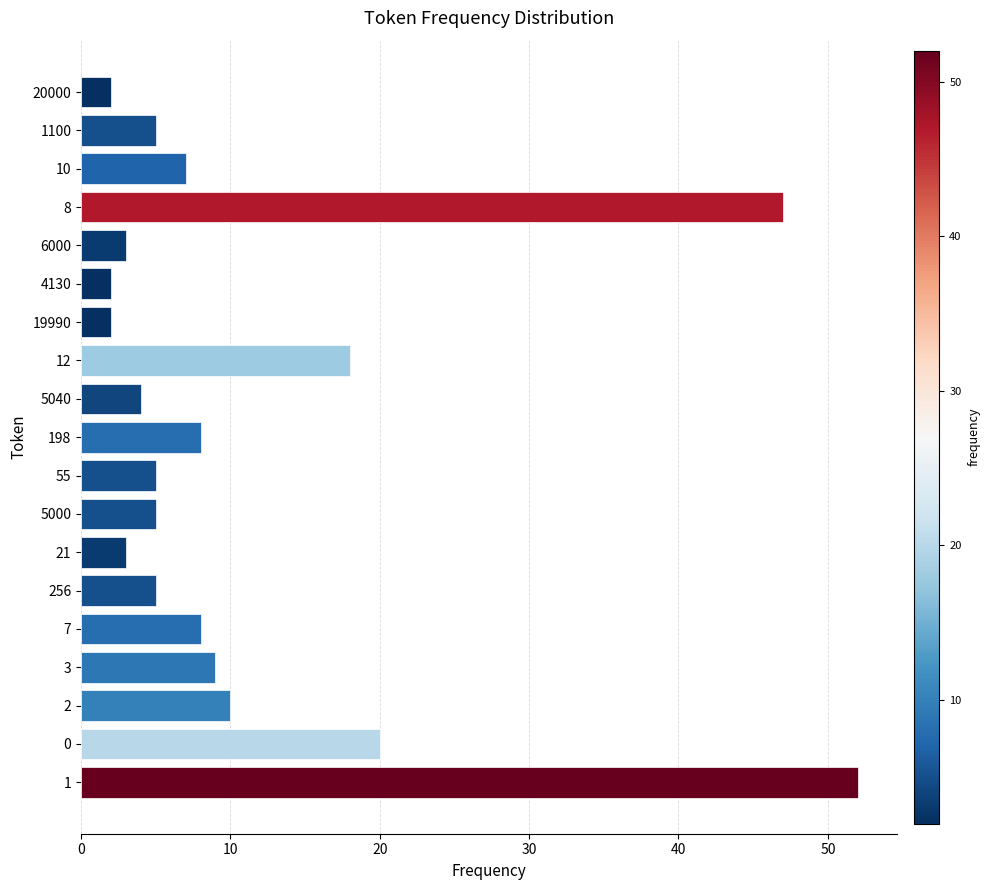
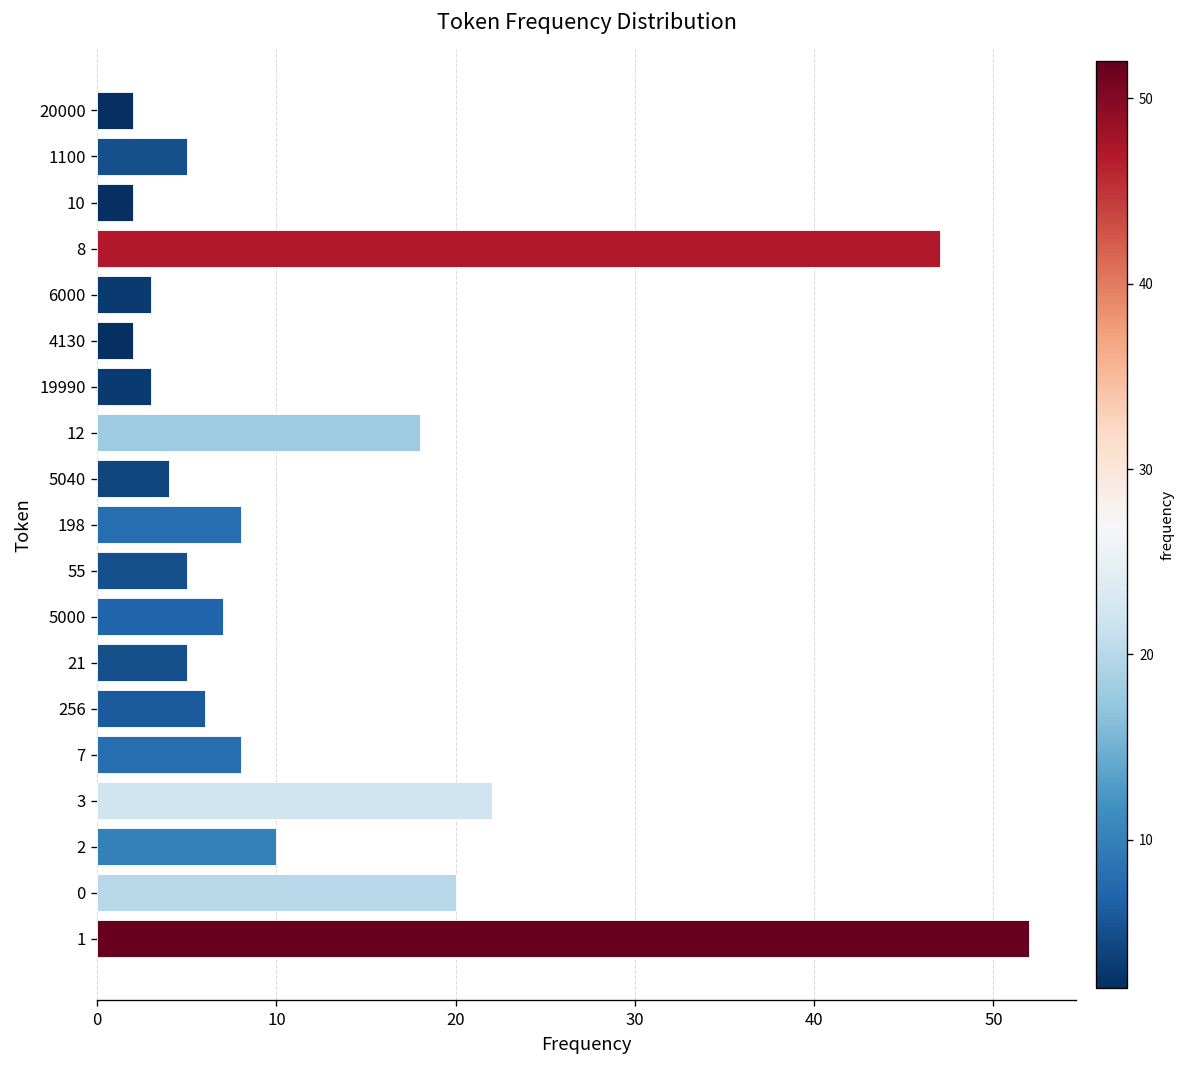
10: 7 -> 2
19990: 2 -> 3
5000: 5 -> 7
21: 3 -> 5
256: 5 -> 6
3: 9 -> 22
